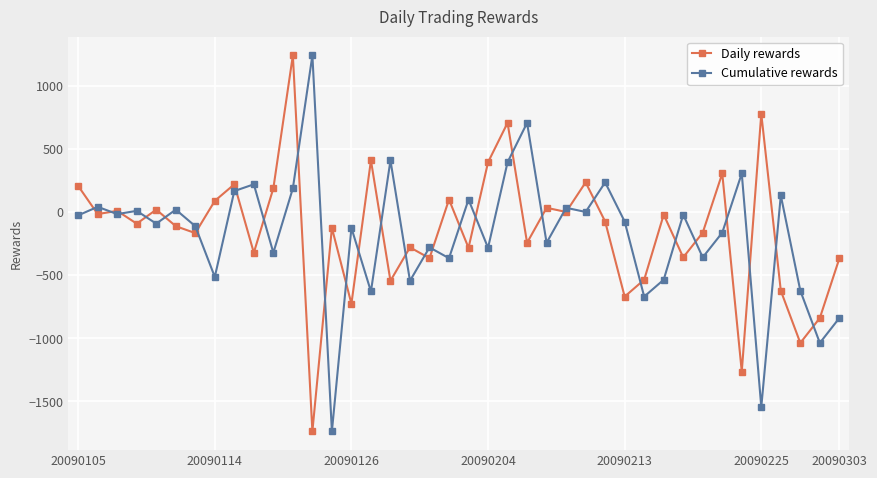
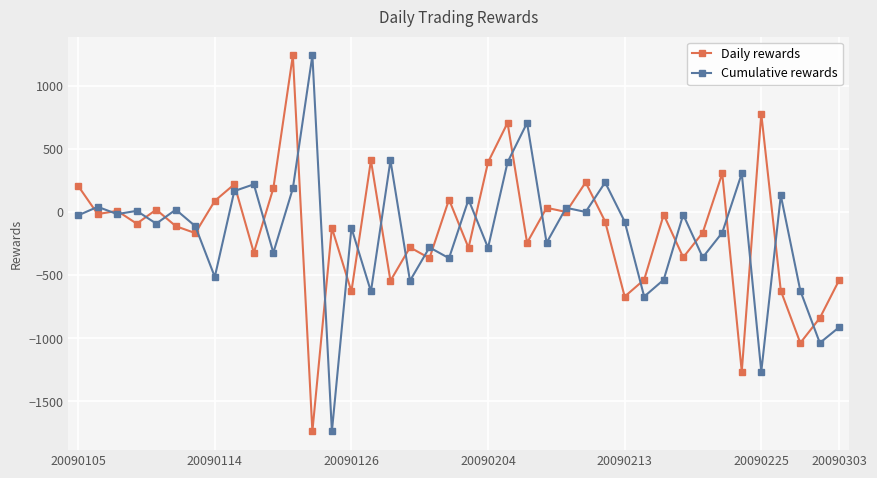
Daily rewards, 20090126: -730 -> -630
Cumulative rewards, 20090225: -1550 -> -1260
Daily rewards, 20090303: -370 -> -540
Cumulative rewards, 20090303: -840 -> -910
